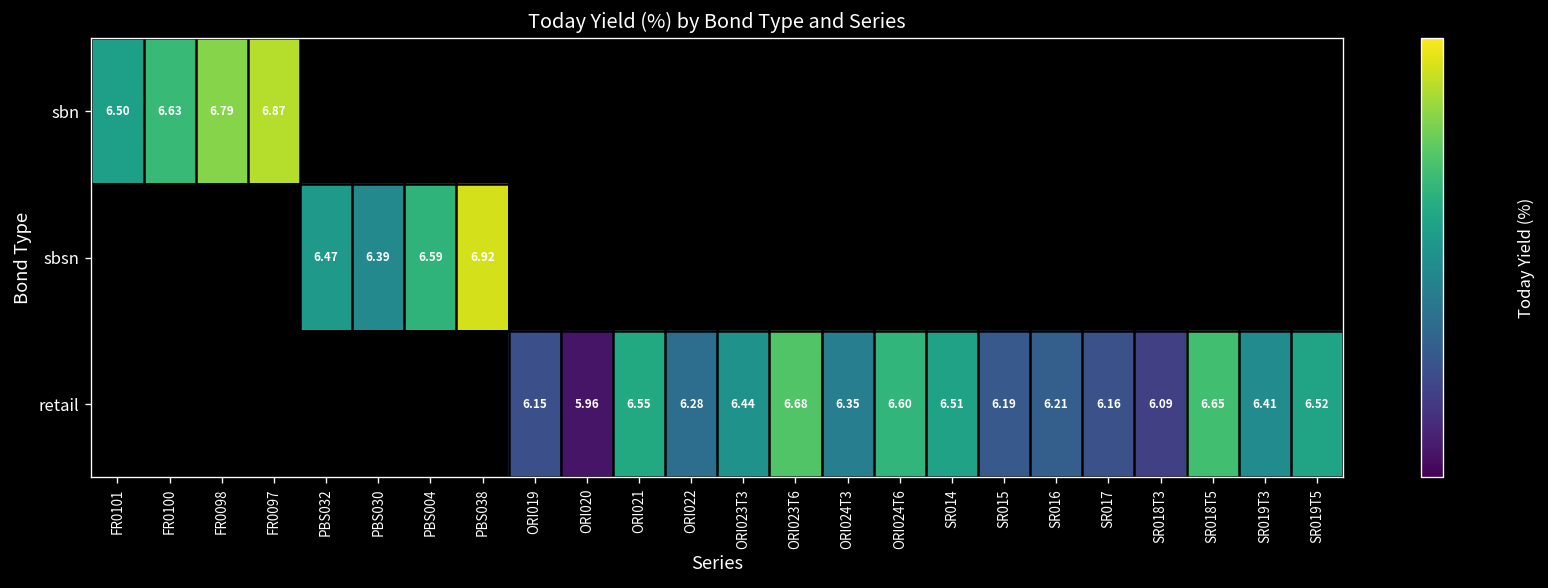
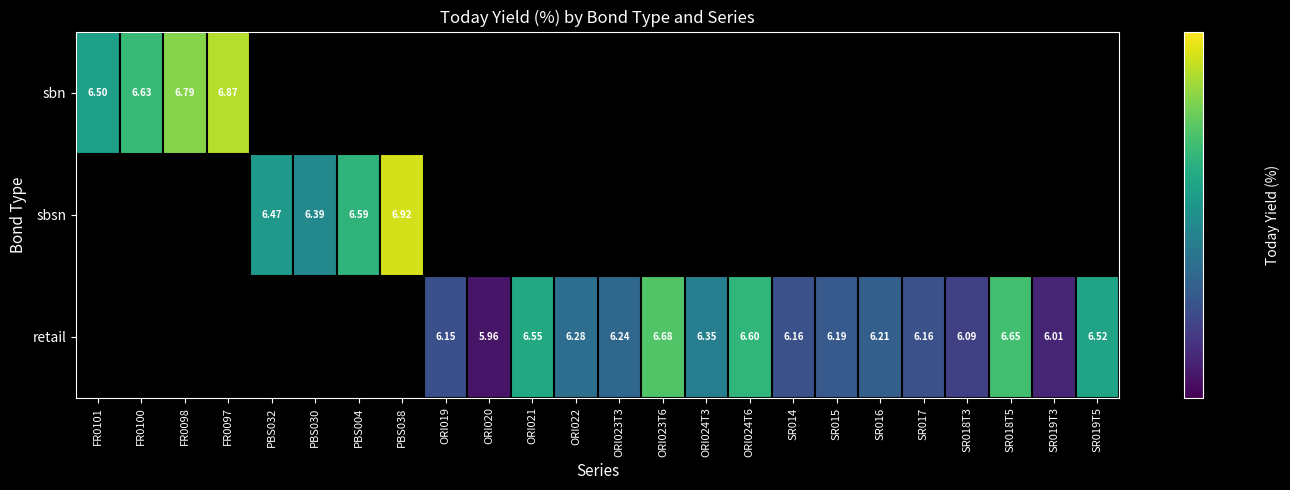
retail, ORI023T3: 6.44 -> 6.24
retail, SR014: 6.51 -> 6.16
retail, SR019T3: 6.41 -> 6.01
